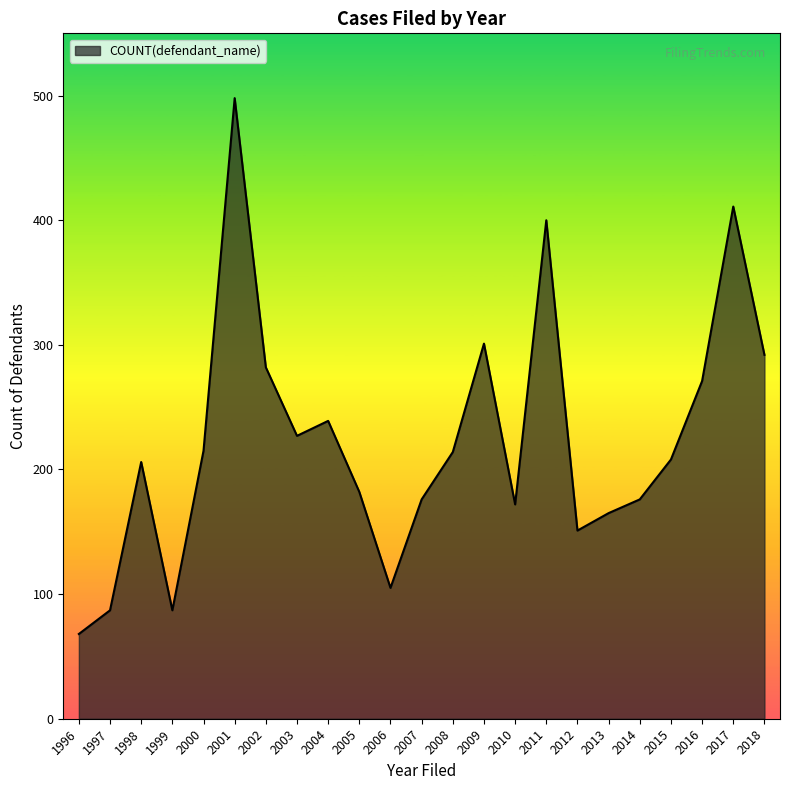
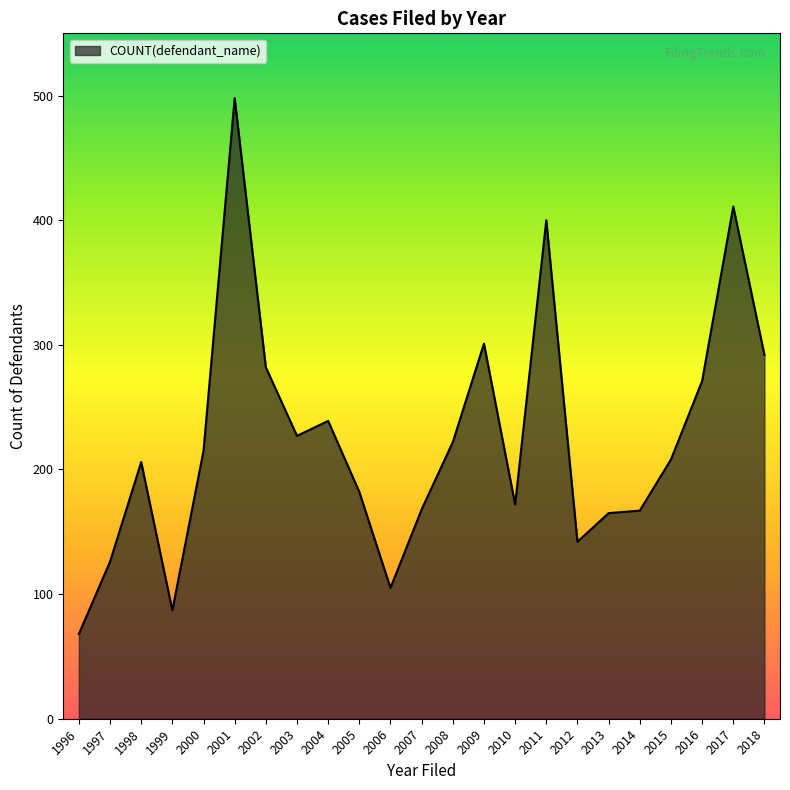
1997: 87 -> 126
2007: 176 -> 168
2008: 214 -> 222
2012: 151 -> 142
2014: 176 -> 167
